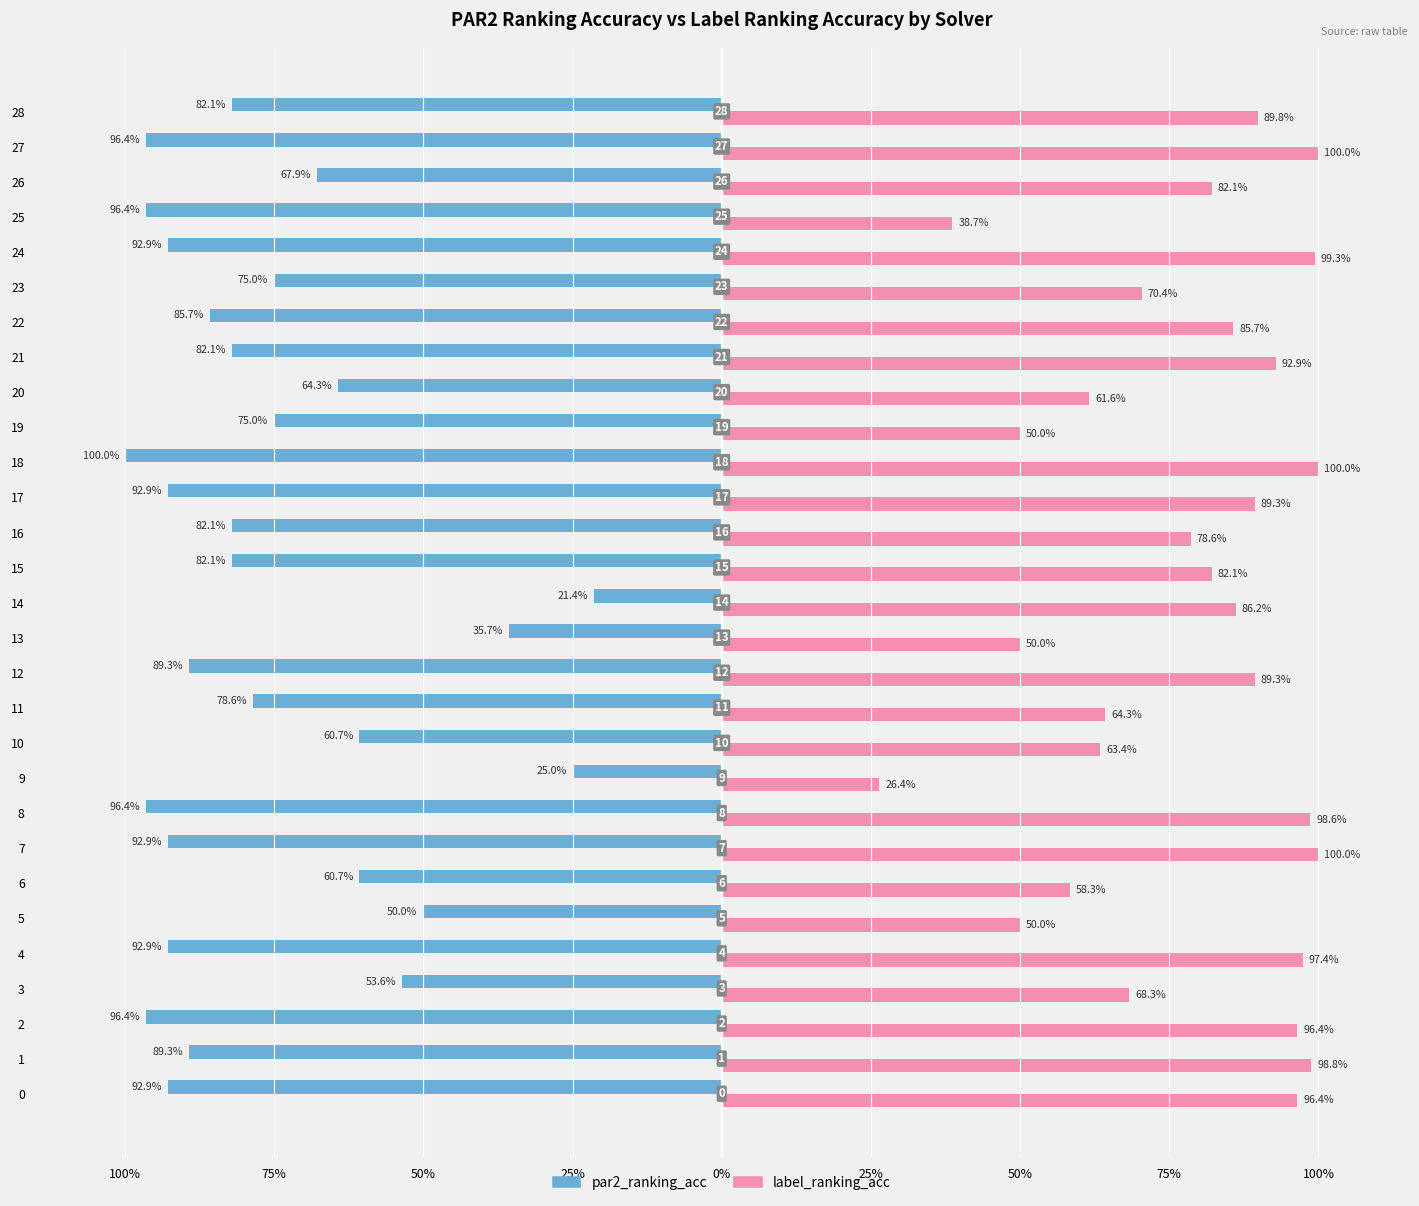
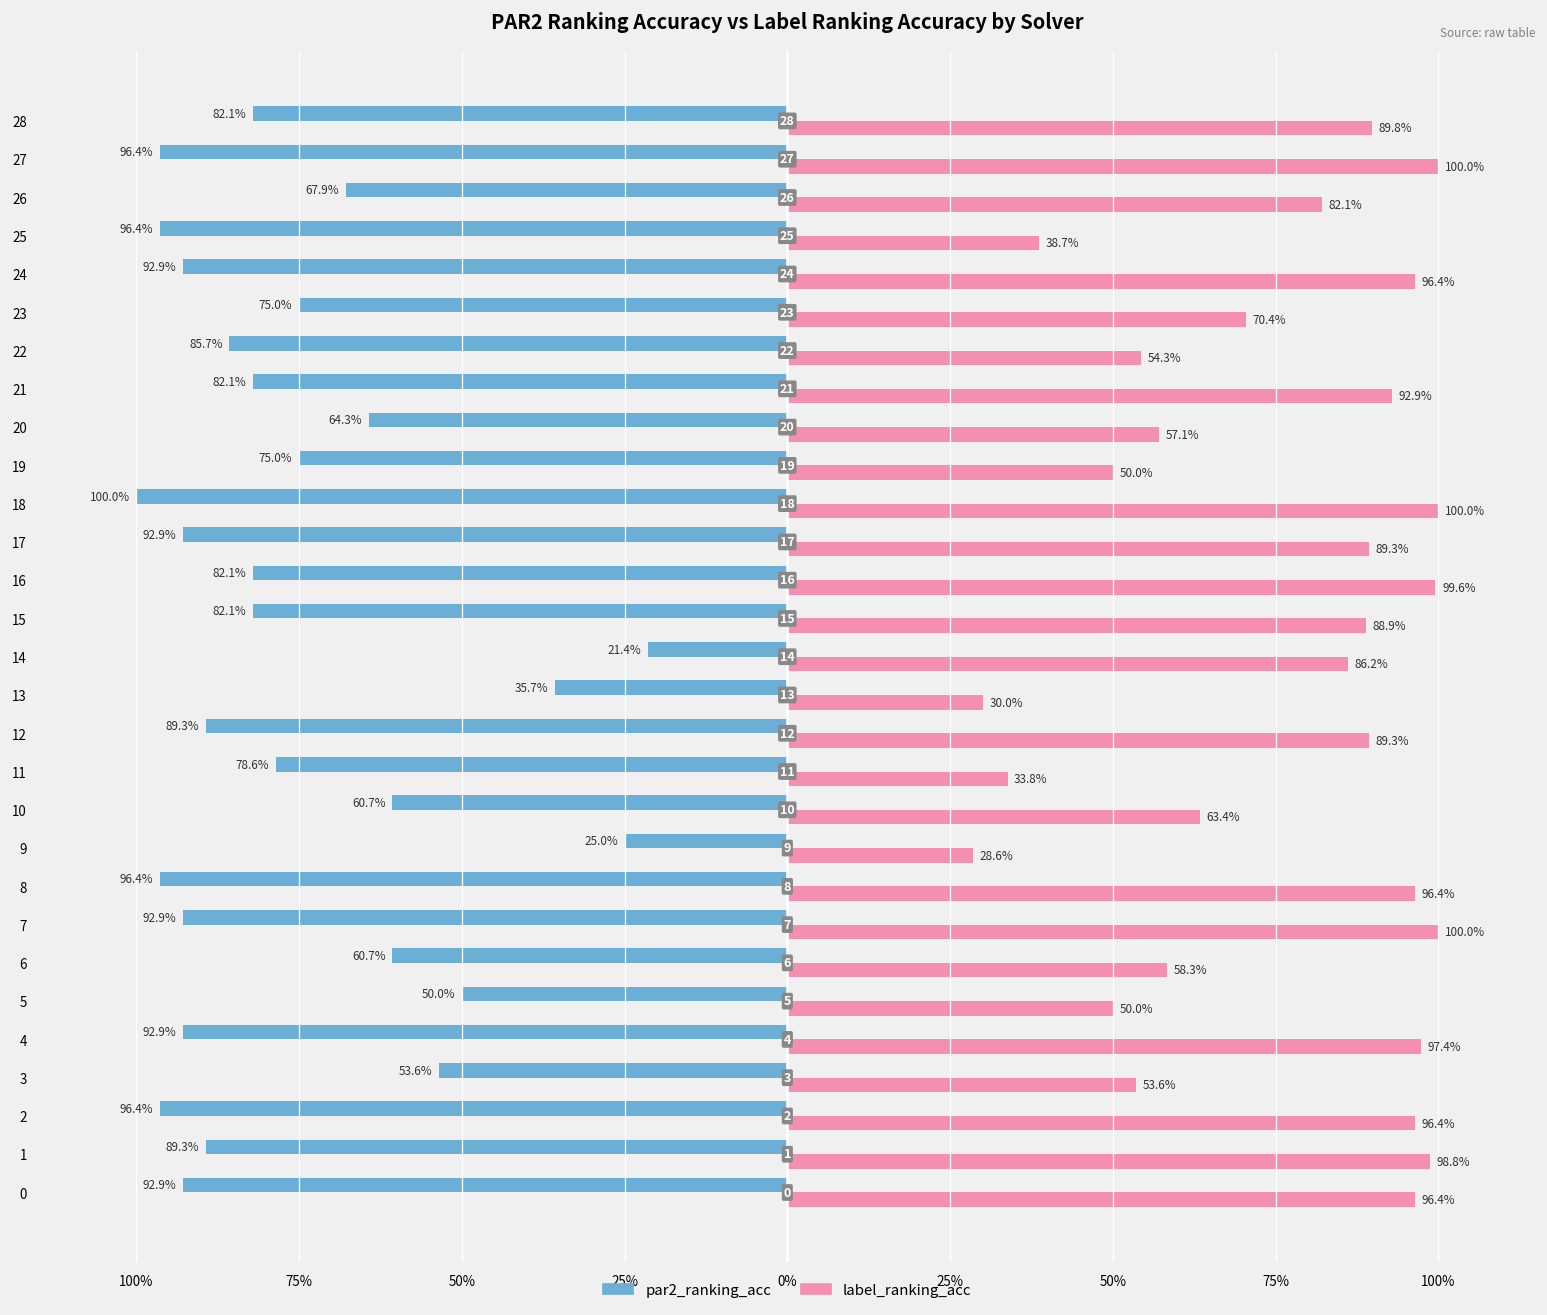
label_ranking_acc, 24: 99.3% -> 96.4%
label_ranking_acc, 22: 85.7% -> 54.3%
label_ranking_acc, 20: 61.6% -> 57.1%
label_ranking_acc, 16: 78.6% -> 99.6%
label_ranking_acc, 15: 82.1% -> 88.9%
label_ranking_acc, 13: 50.0% -> 30.0%
label_ranking_acc, 11: 64.3% -> 33.8%
label_ranking_acc, 9: 26.4% -> 28.6%
label_ranking_acc, 8: 98.6% -> 96.4%
label_ranking_acc, 3: 68.3% -> 53.6%
